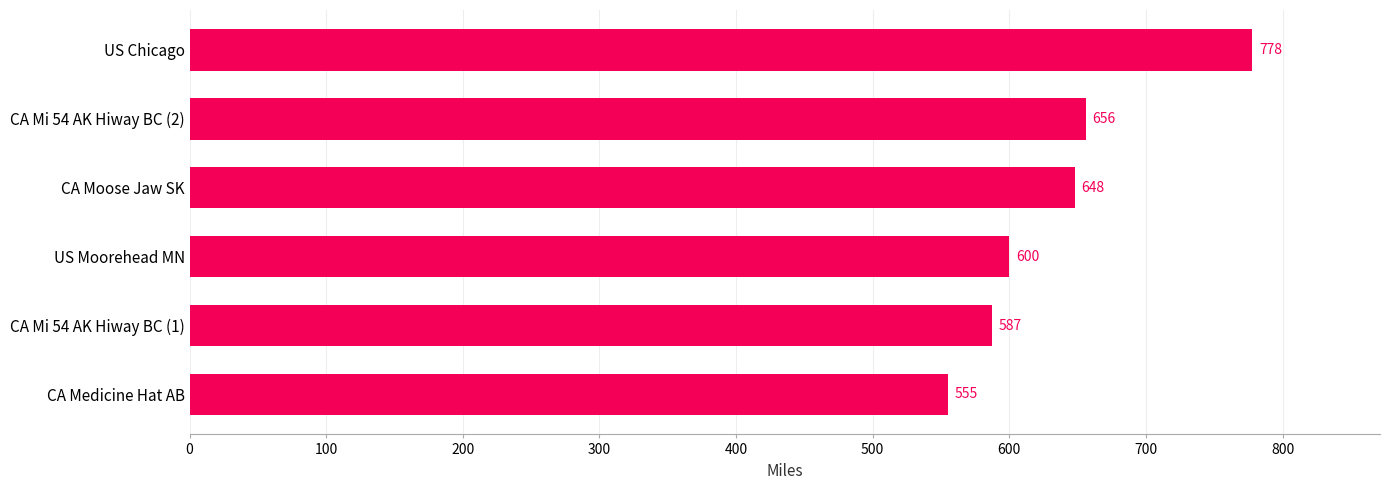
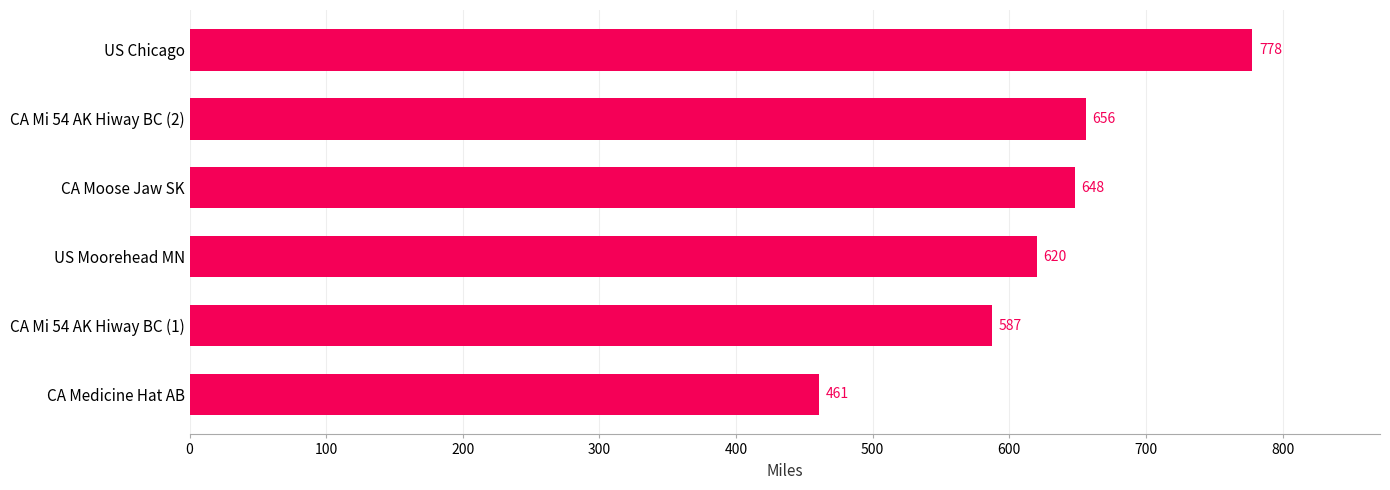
US Moorehead MN: 600 -> 620
CA Medicine Hat AB: 555 -> 461
